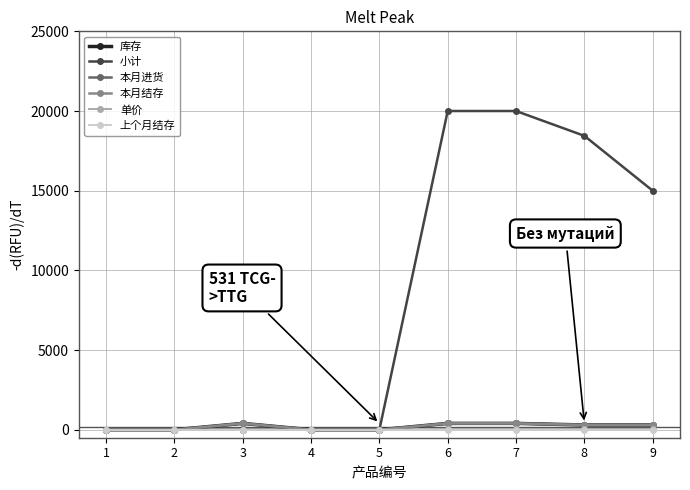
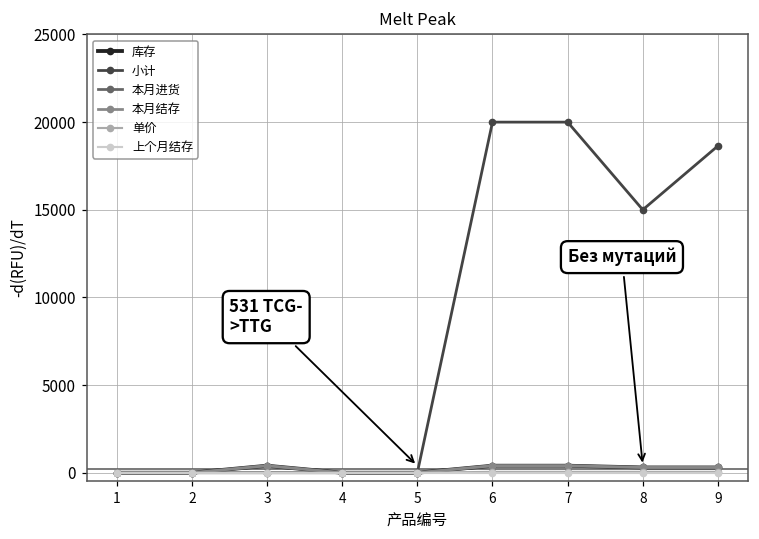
小计, 8: 18400 -> 15000
小计, 9: 15000 -> 18600
